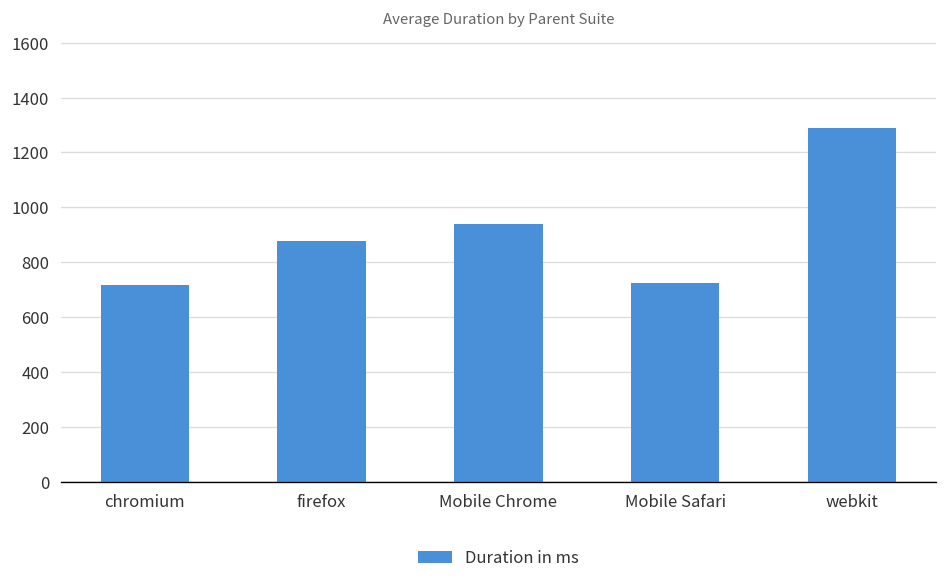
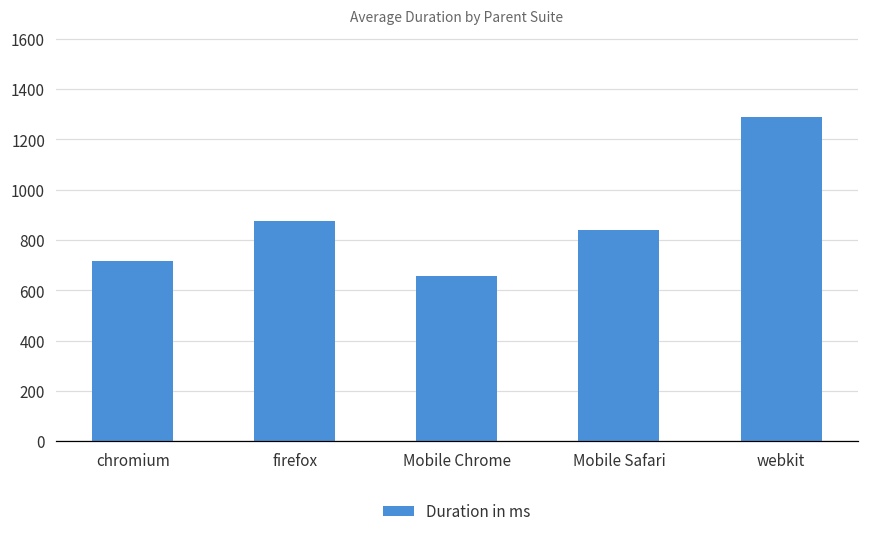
Mobile Chrome: 940 -> 660
Mobile Safari: 720 -> 840
